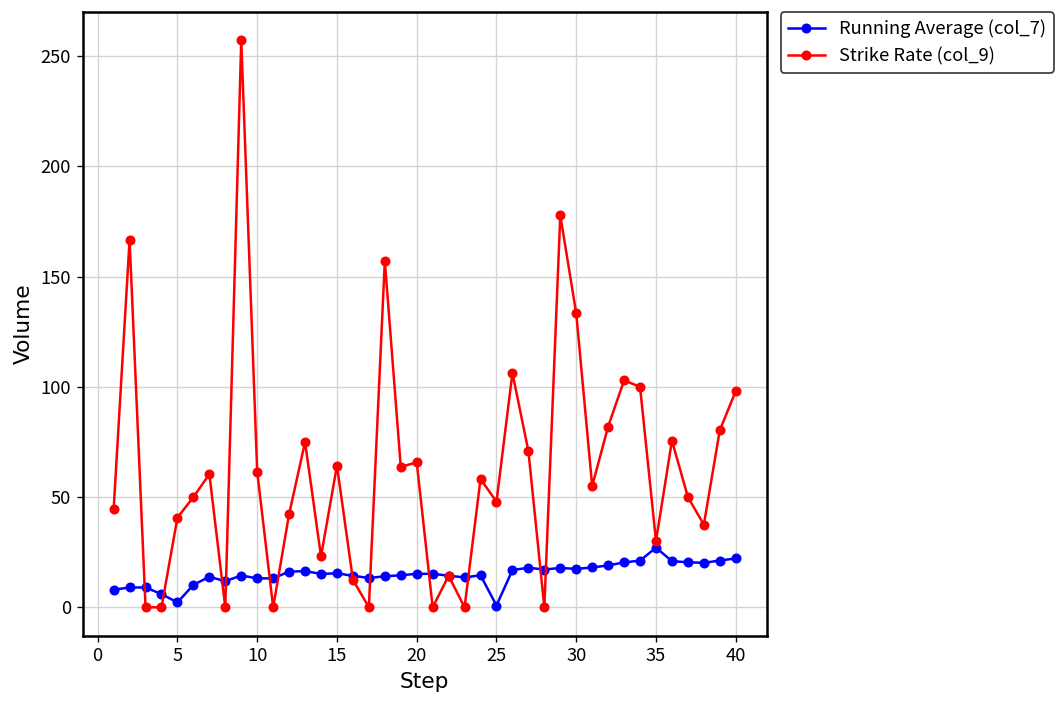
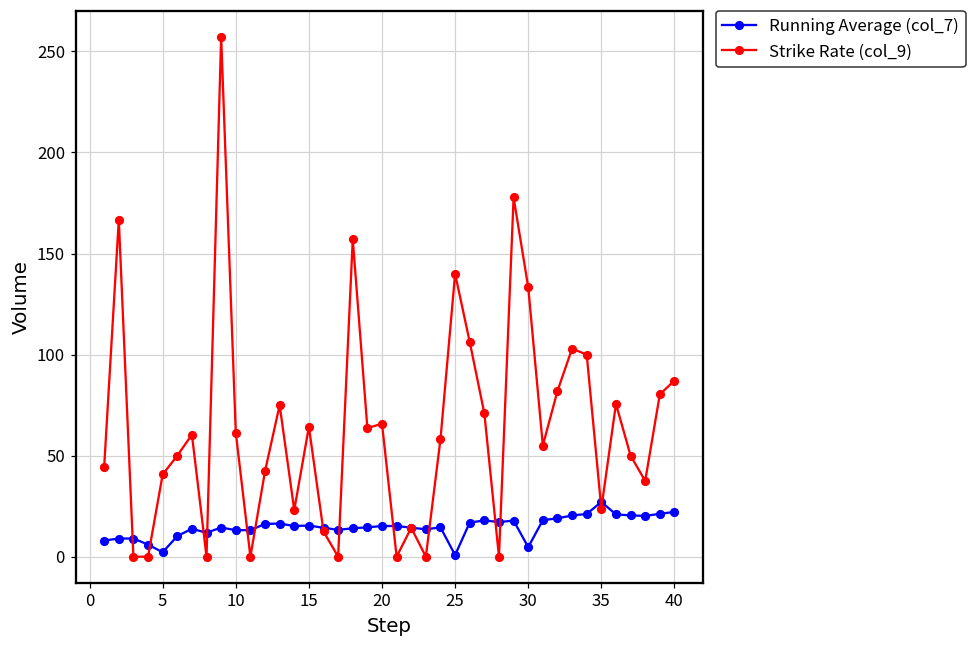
Strike Rate (col_9), 25: 48 -> 140
Running Average (col_7), 30: 17 -> 5
Strike Rate (col_9), 35: 30 -> 24
Strike Rate (col_9), 40: 98 -> 87
